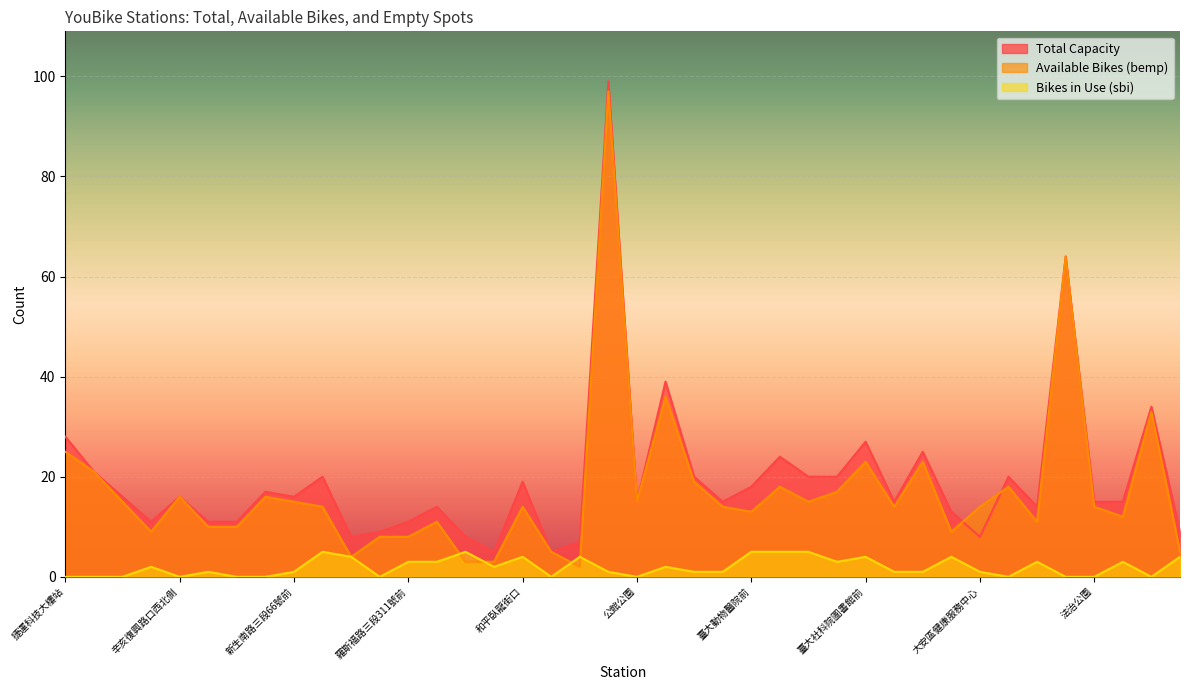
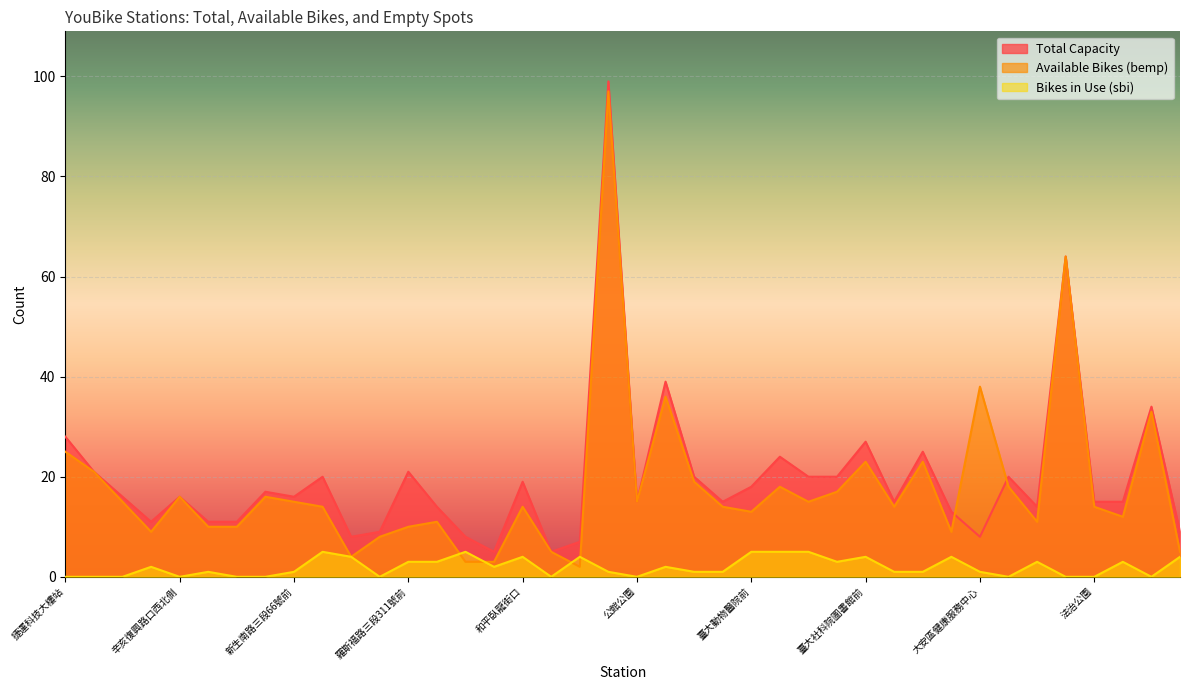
Total Capacity, 羅斯福路三段311號前: 11 -> 21
Available Bikes (bemp), 羅斯福路三段311號前: 8 -> 10
Available Bikes (bemp), 大安區健康服務中心: 14 -> 38
